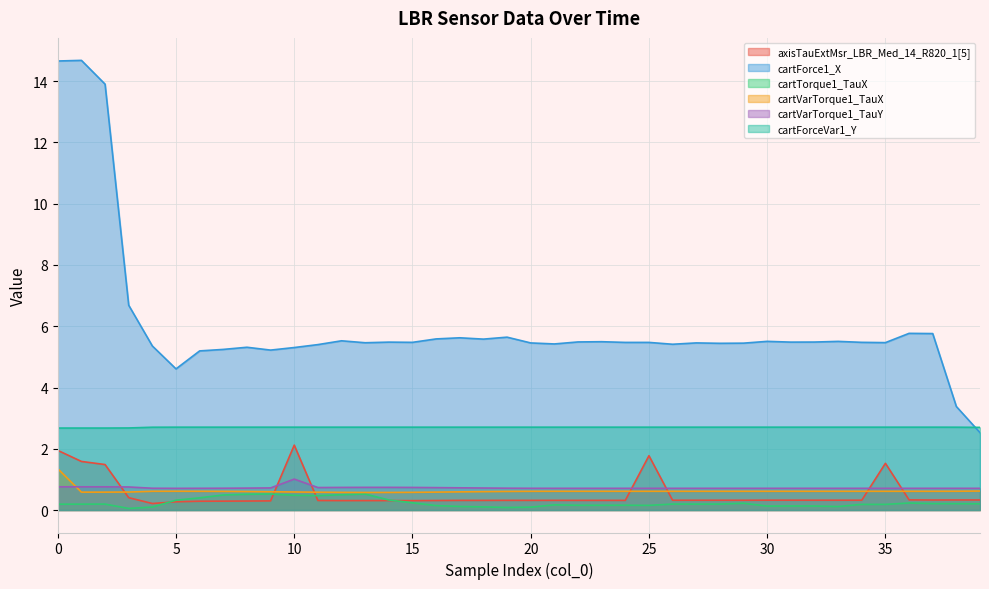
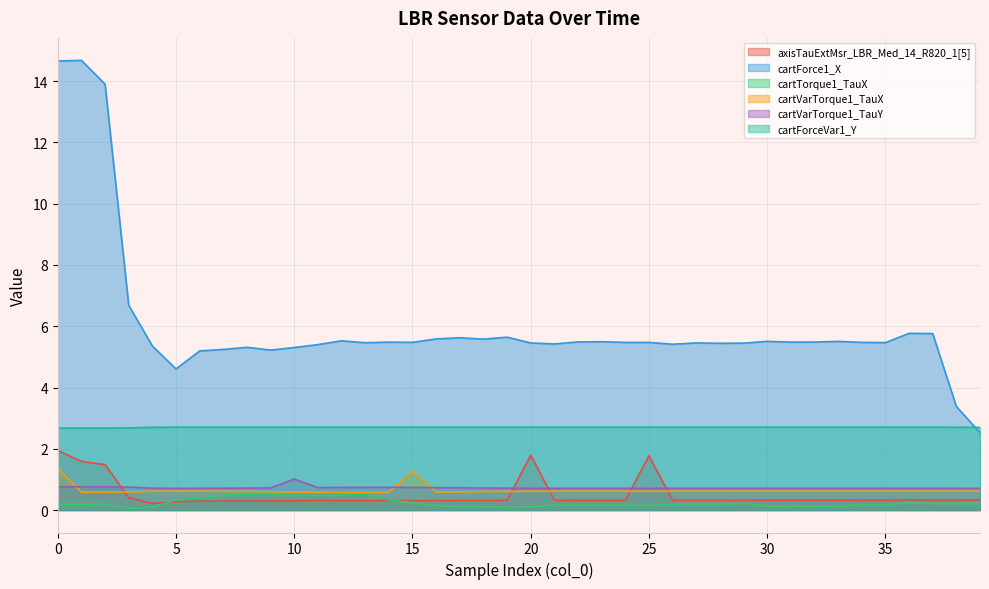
axisTauExtMsr_LBR_Med_14_R820_1[5], 10: 2.1 -> 0.3
cartVarTorque1_TauX, 15: 0.6 -> 1.3
axisTauExtMsr_LBR_Med_14_R820_1[5], 20: 0.3 -> 1.8
axisTauExtMsr_LBR_Med_14_R820_1[5], 35: 1.5 -> 0.3
